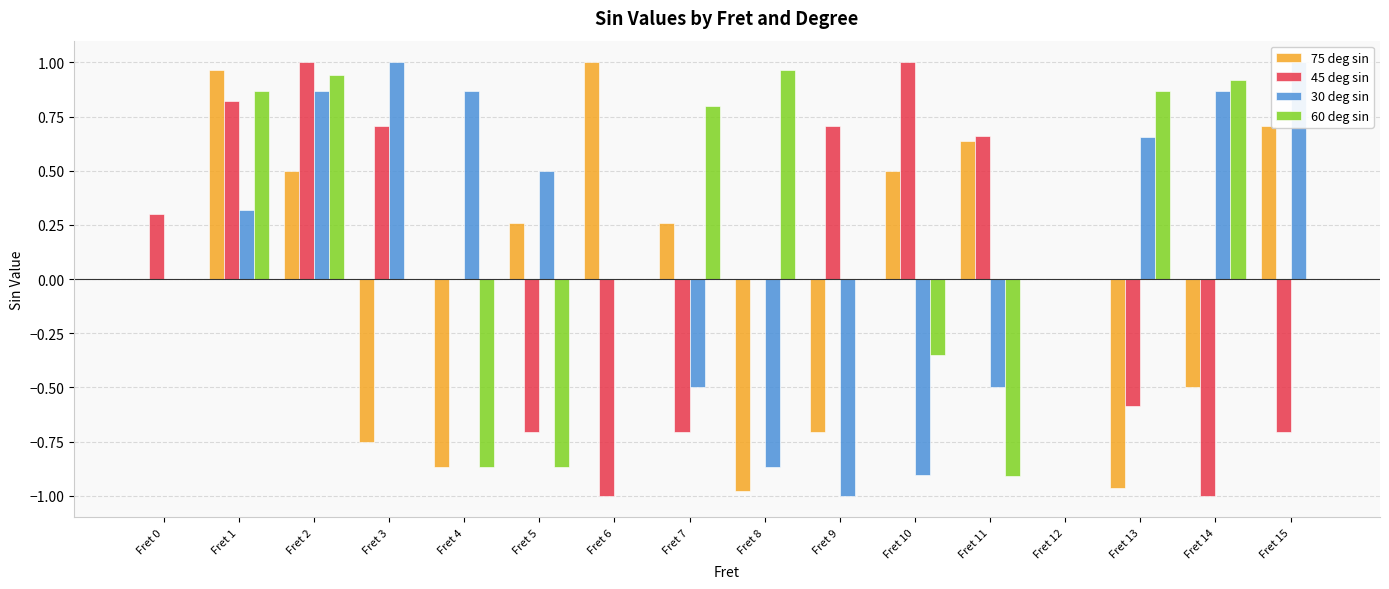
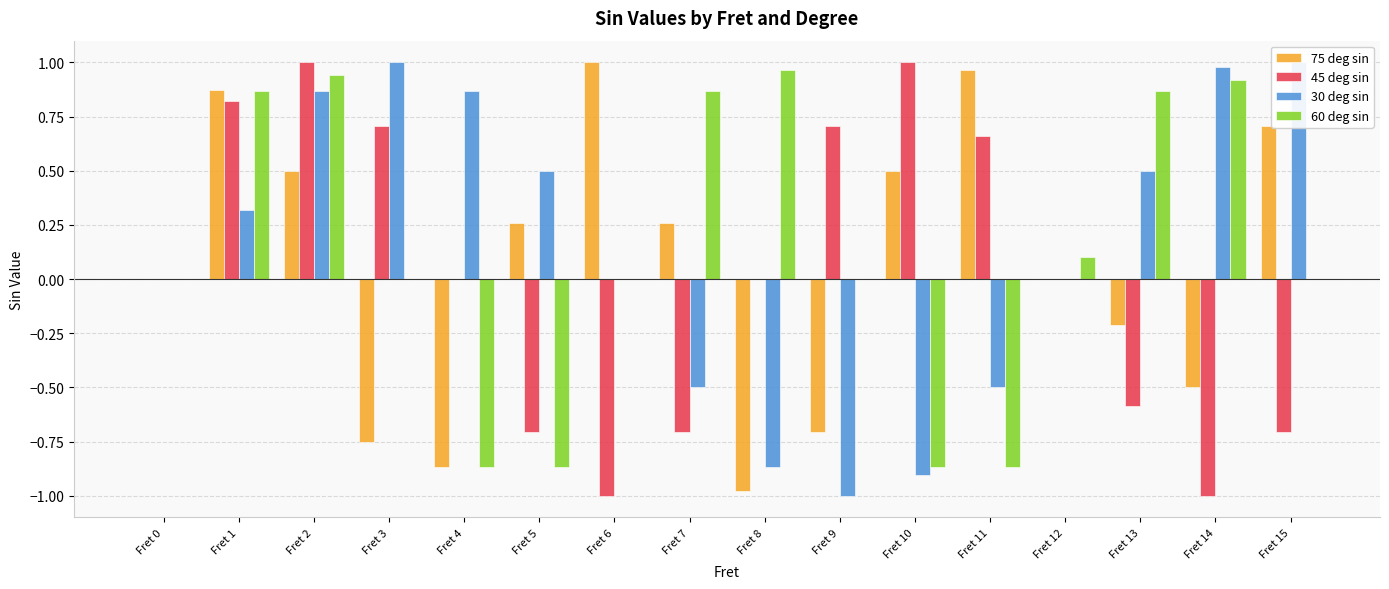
45 deg sin, Fret 0: 0.3 -> 0.0
75 deg sin, Fret 1: 0.97 -> 0.87
60 deg sin, Fret 7: 0.80 -> 0.87
60 deg sin, Fret 10: -0.35 -> -0.87
75 deg sin, Fret 11: 0.64 -> 0.97
60 deg sin, Fret 11: -0.91 -> -0.87
60 deg sin, Fret 12: 0.0 -> 0.1
75 deg sin, Fret 13: -0.97 -> -0.21
30 deg sin, Fret 13: 0.65 -> 0.50
30 deg sin, Fret 14: 0.87 -> 0.98
